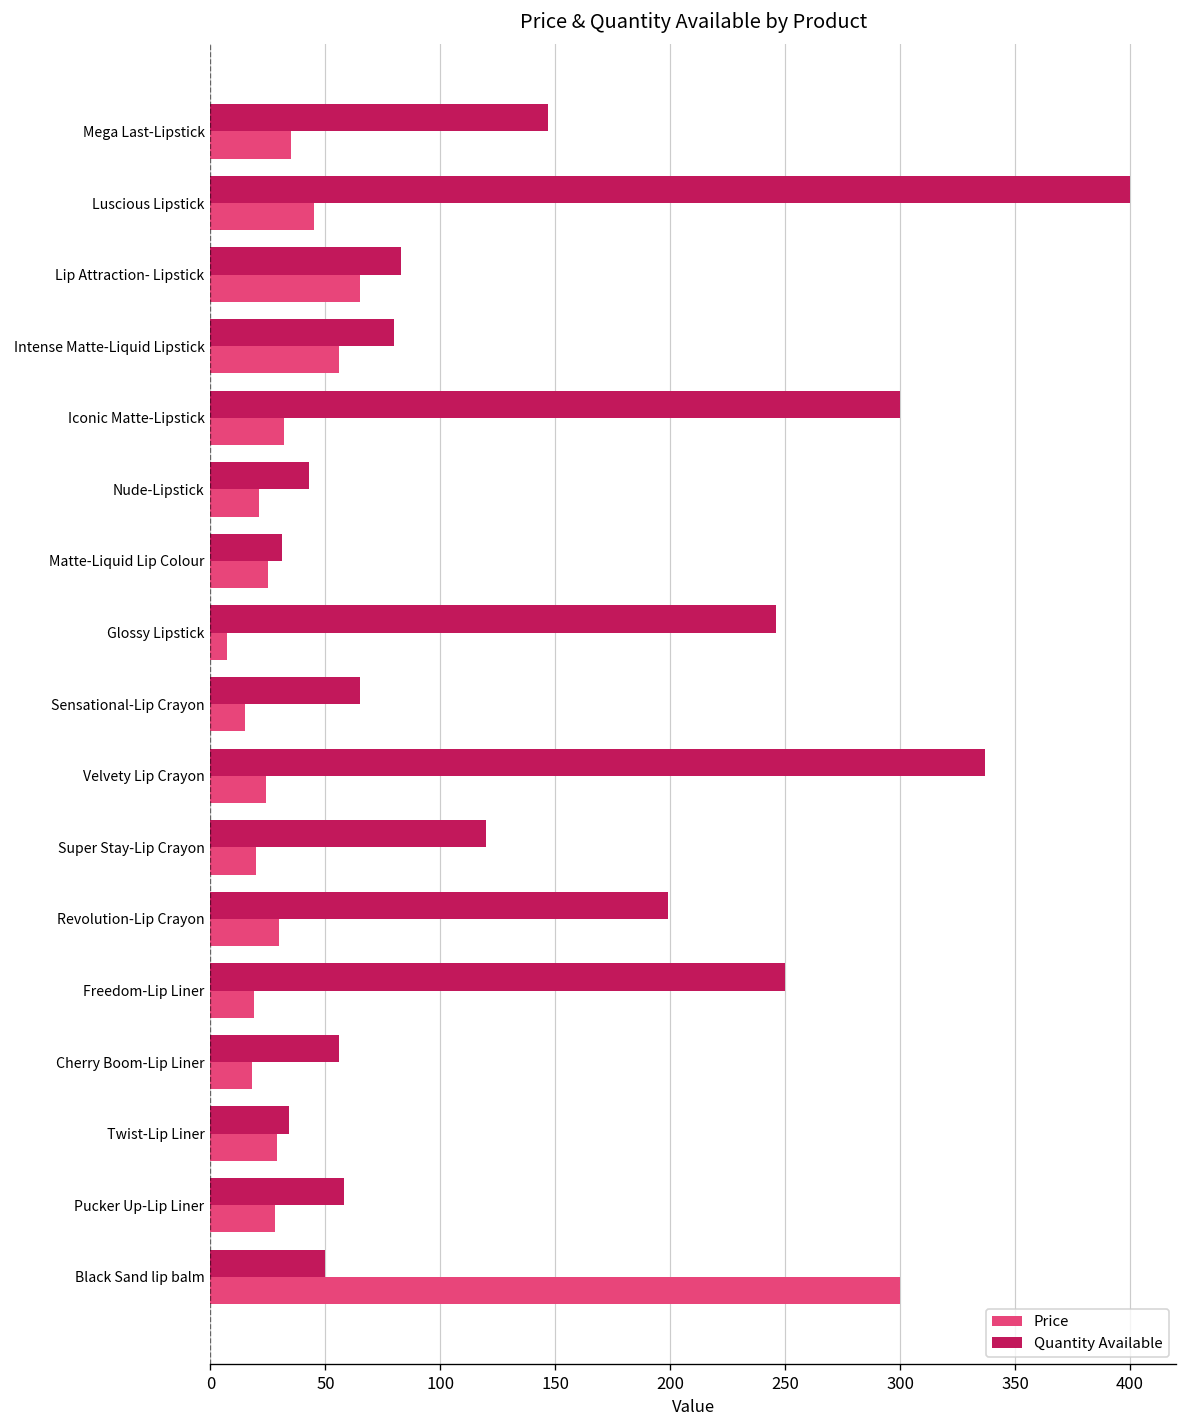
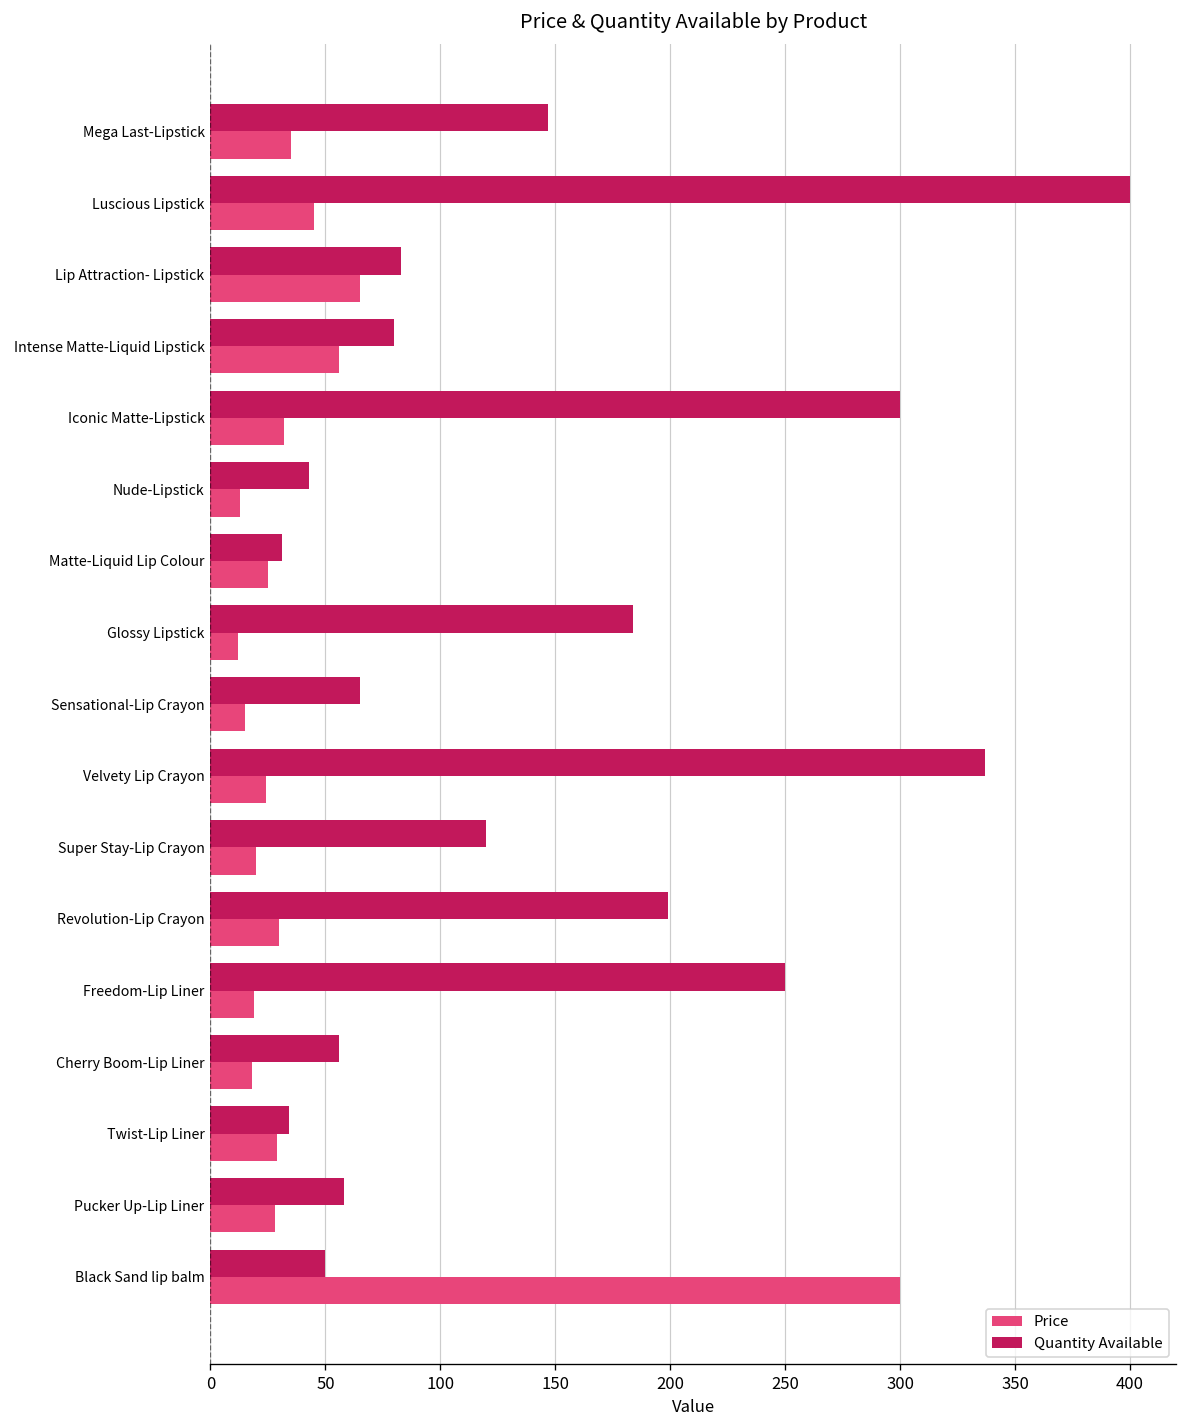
Price, Nude-Lipstick: 21 -> 13
Quantity Available, Glossy Lipstick: 246 -> 184
Price, Glossy Lipstick: 7 -> 12
